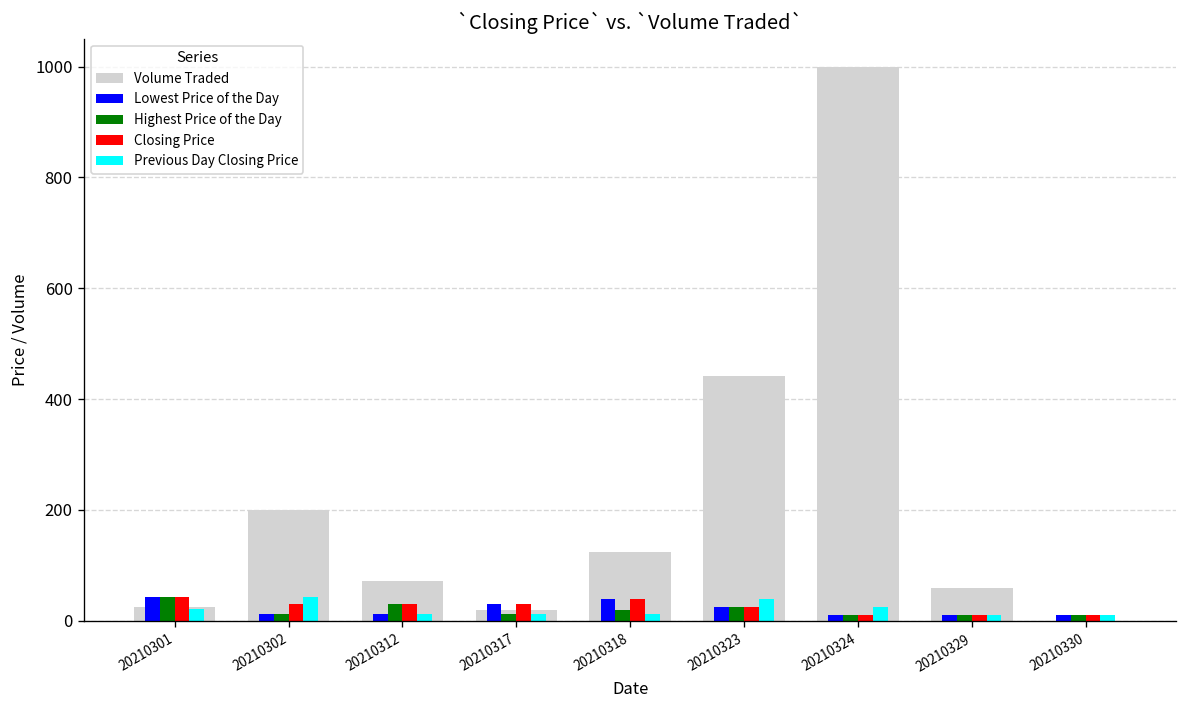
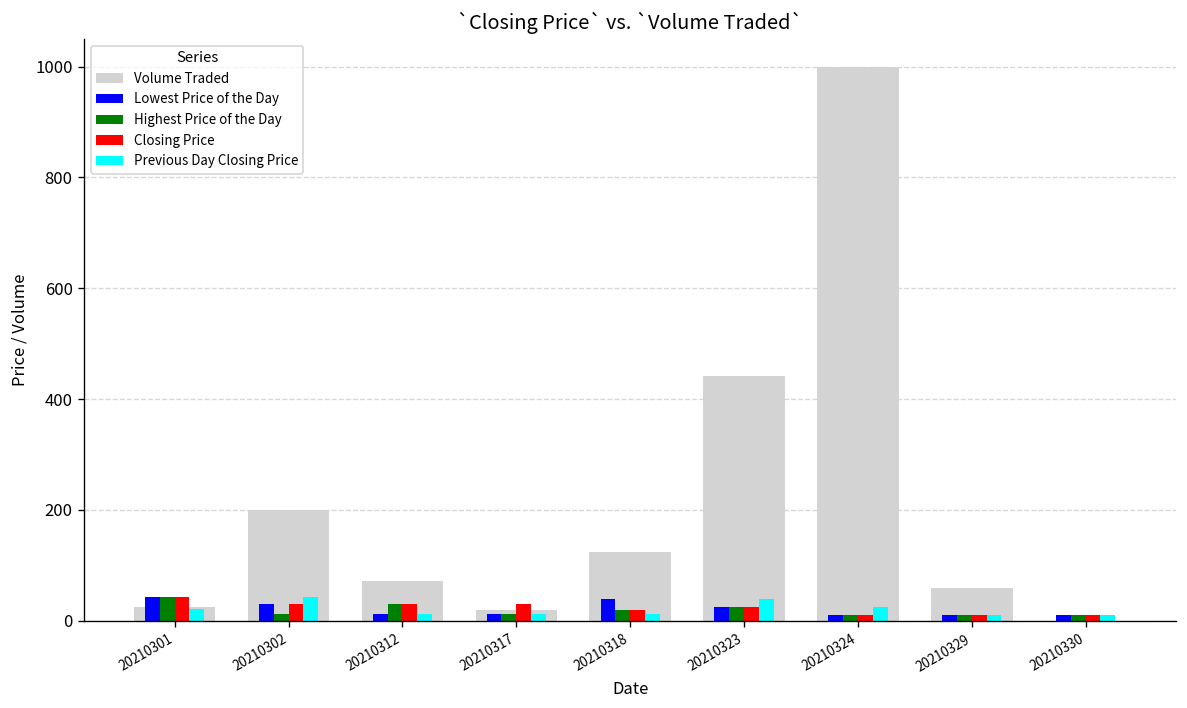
Lowest Price of the Day, 20210302: 10 -> 30
Lowest Price of the Day, 20210317: 30 -> 10
Closing Price, 20210318: 40 -> 20
